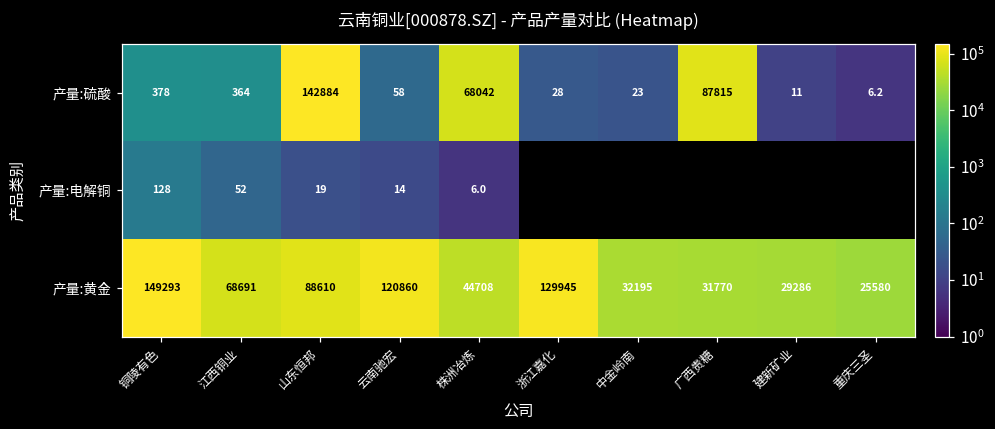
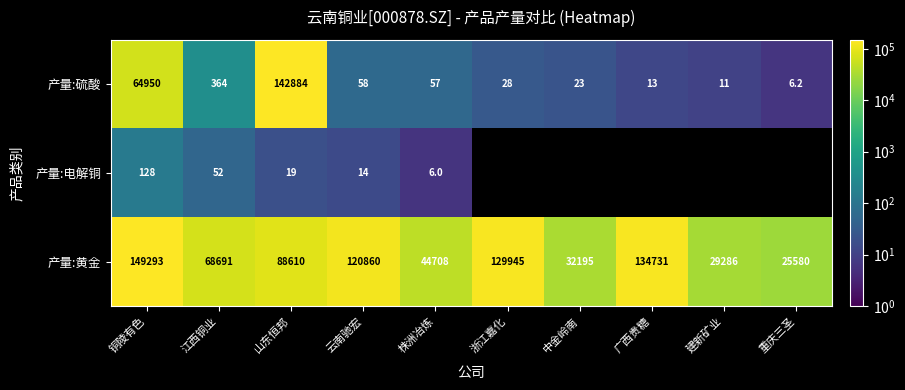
产量:硫酸, 铜陵有色: 378 -> 64950
产量:硫酸, 株洲冶炼: 68042 -> 57
产量:硫酸, 广西贵糖: 87815 -> 13
产量:黄金, 广西贵糖: 31770 -> 134731
